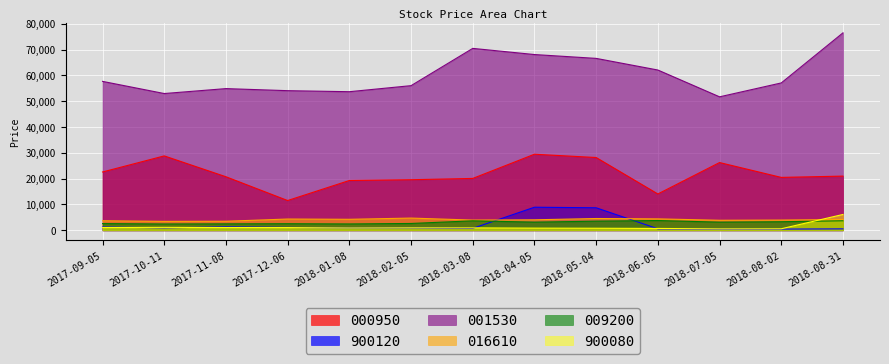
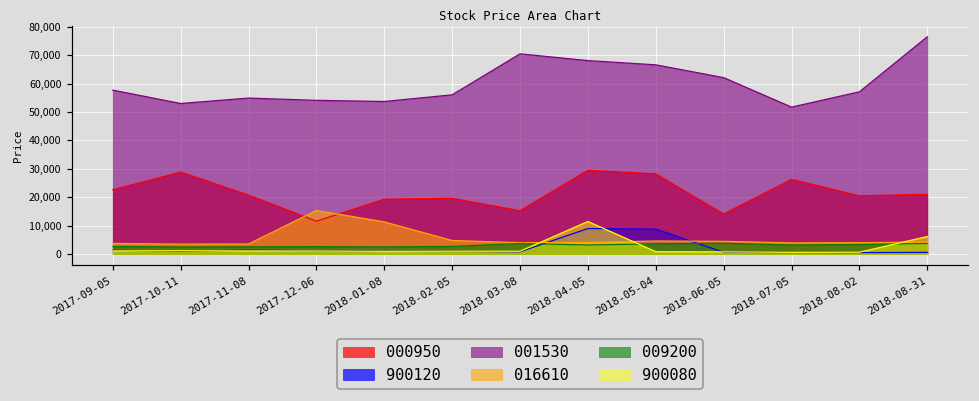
016610, 2017-12-06: 4,000 -> 15,000
016610, 2018-01-08: 4,000 -> 11,000
000950, 2018-03-08: 20,000 -> 15,000
900080, 2018-04-05: 1,000 -> 11,000
